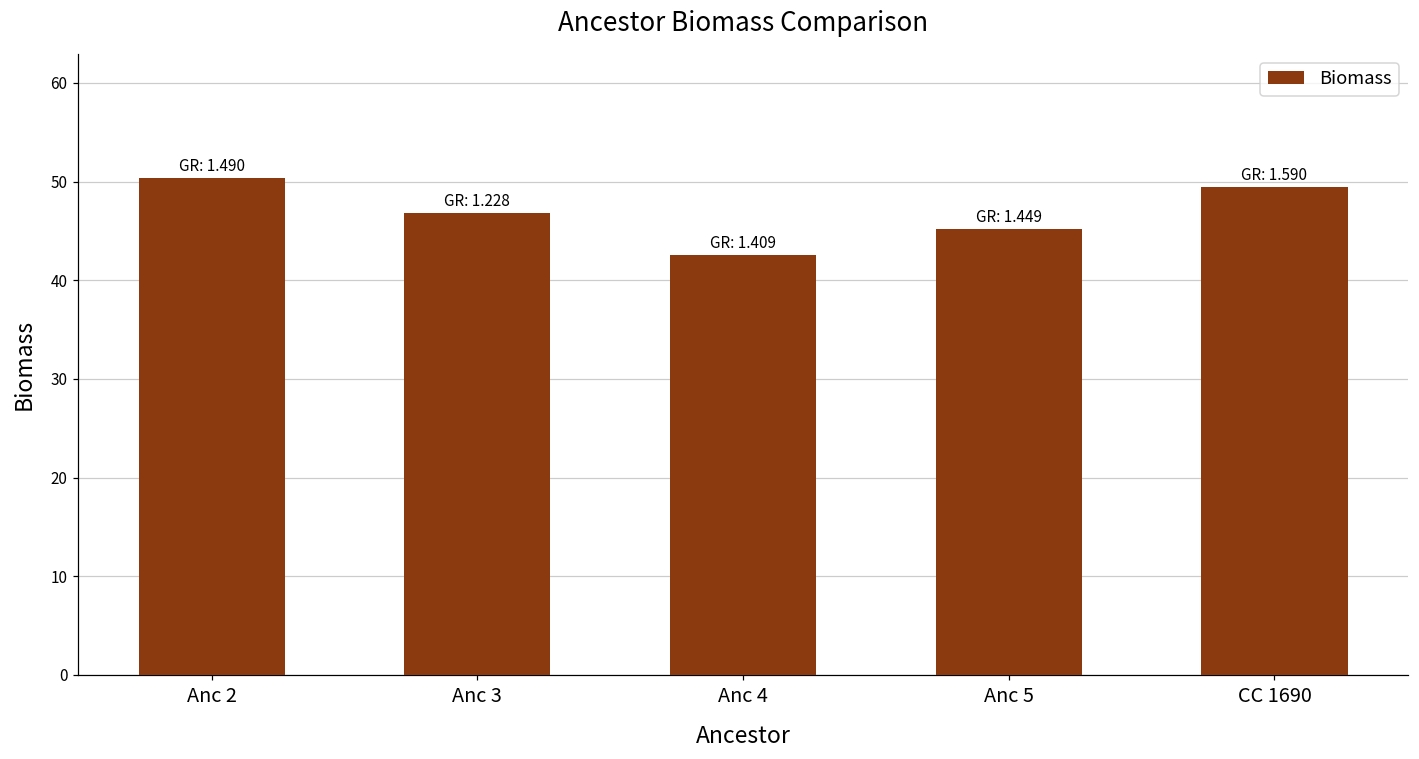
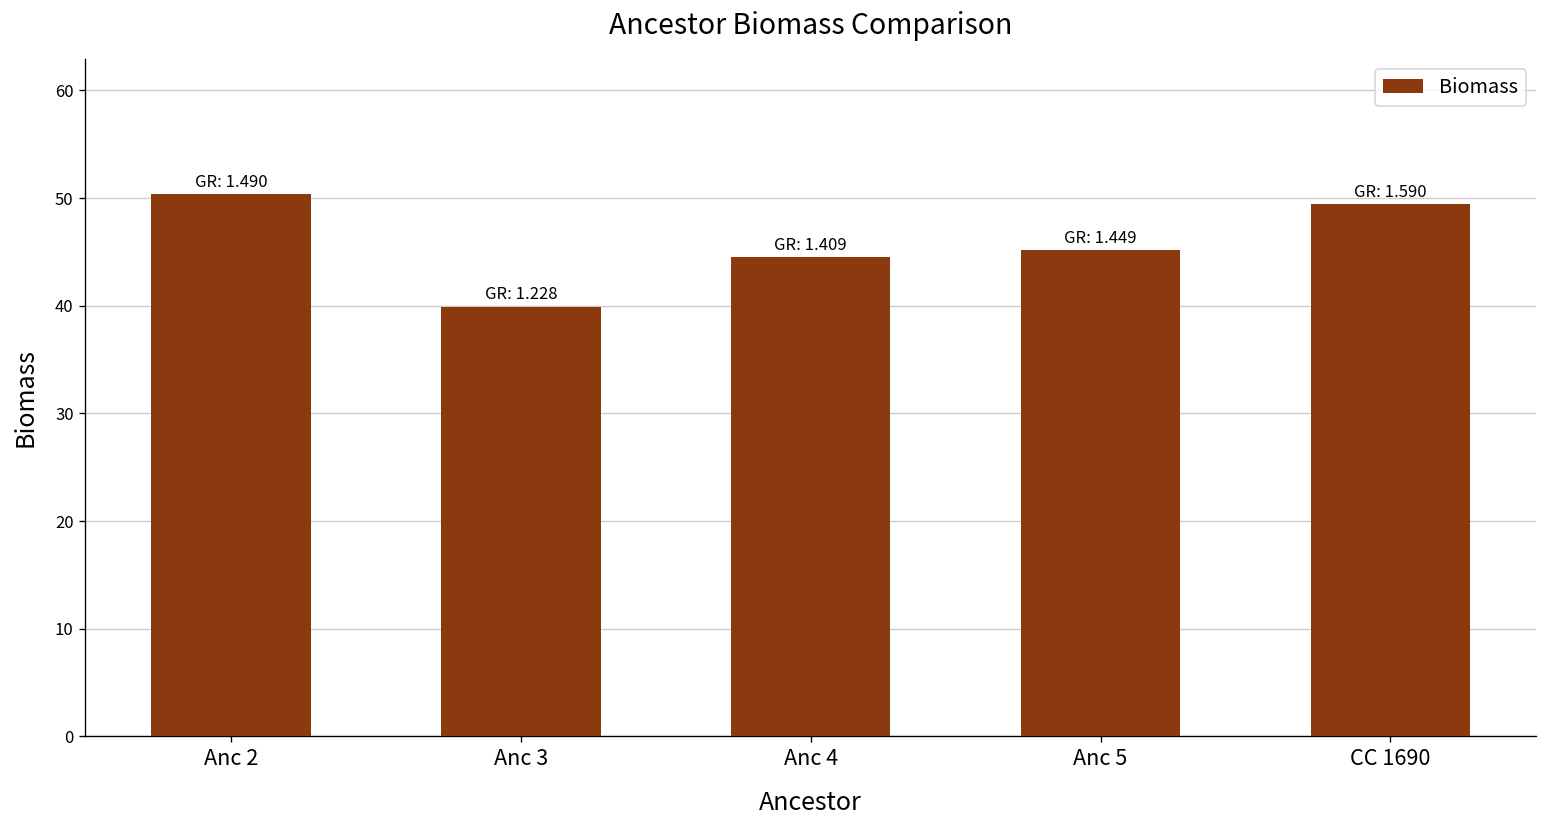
Anc 3: 47 -> 40
Anc 4: 43 -> 44
